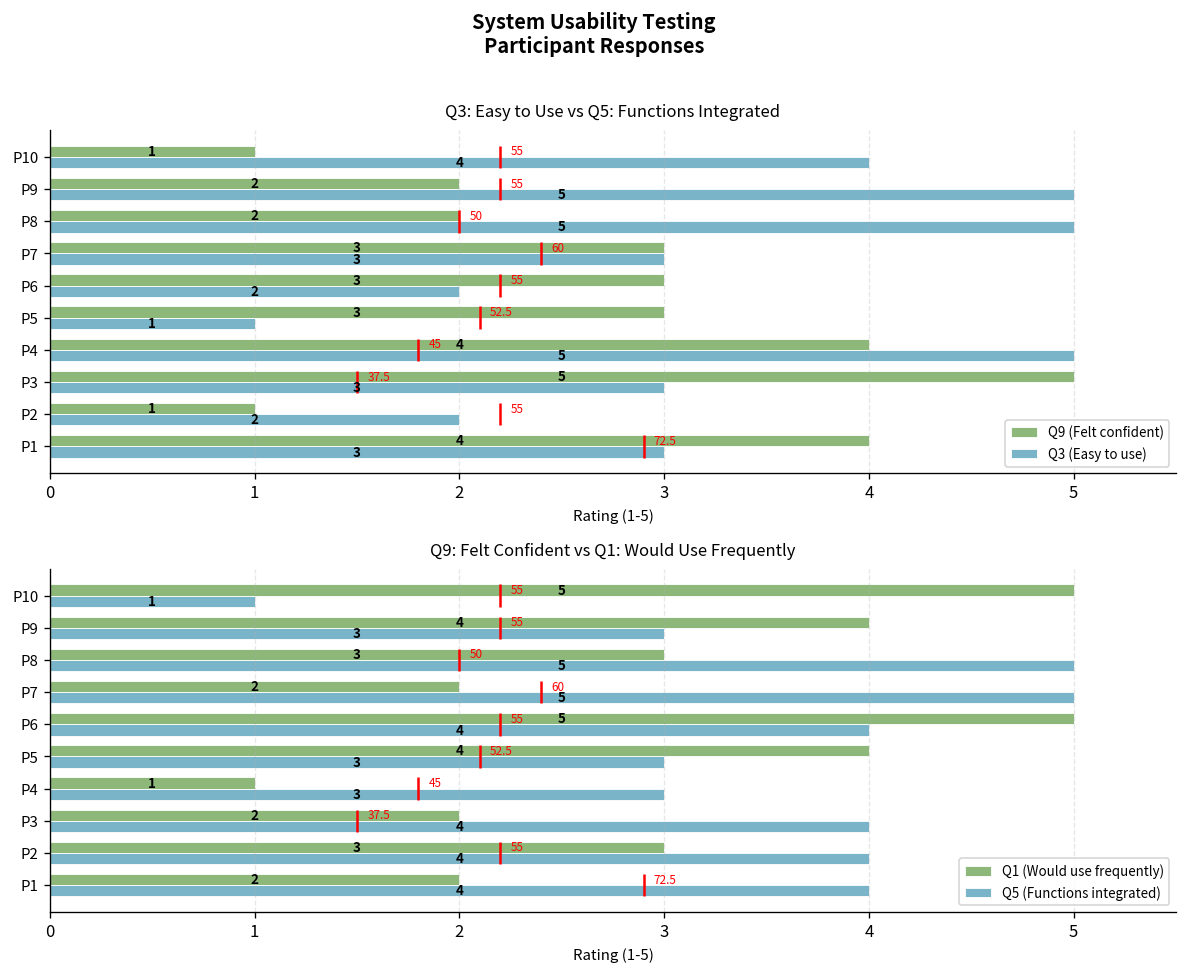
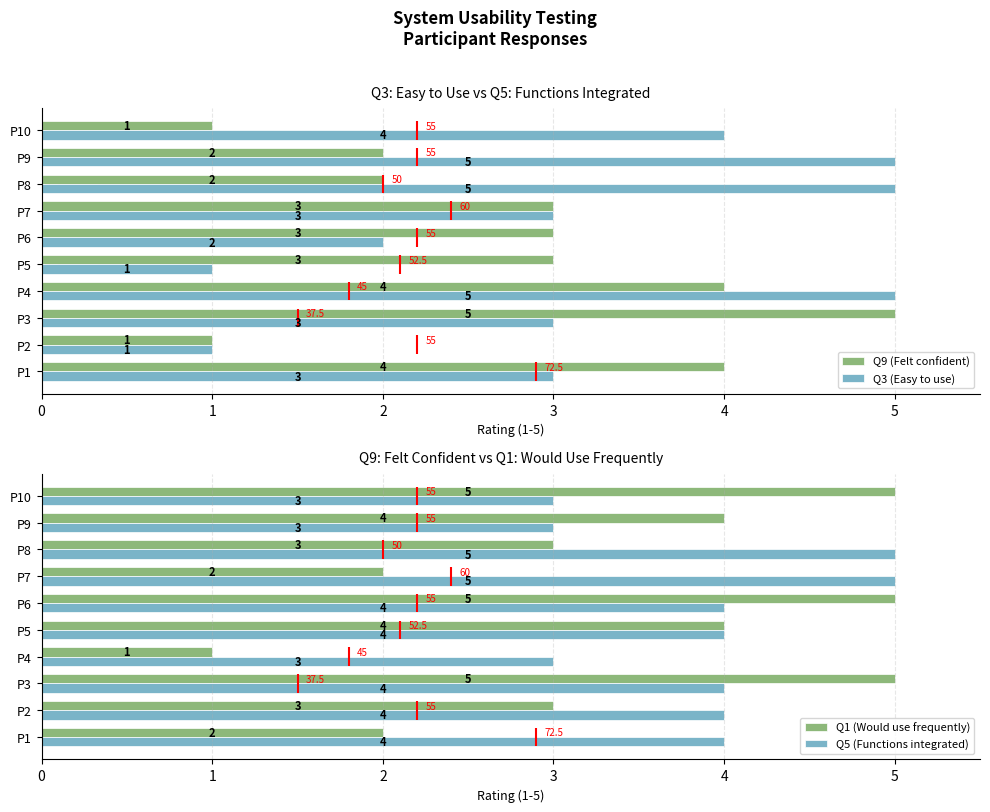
Q3: Easy to Use vs Q5: Functions Integrated, Q3 (Easy to use), P2: 2 -> 1
Q9: Felt Confident vs Q1: Would Use Frequently, Q5 (Functions integrated), P10: 1 -> 3
Q9: Felt Confident vs Q1: Would Use Frequently, Q5 (Functions integrated), P5: 3 -> 4
Q9: Felt Confident vs Q1: Would Use Frequently, Q1 (Would use frequently), P3: 2 -> 5
